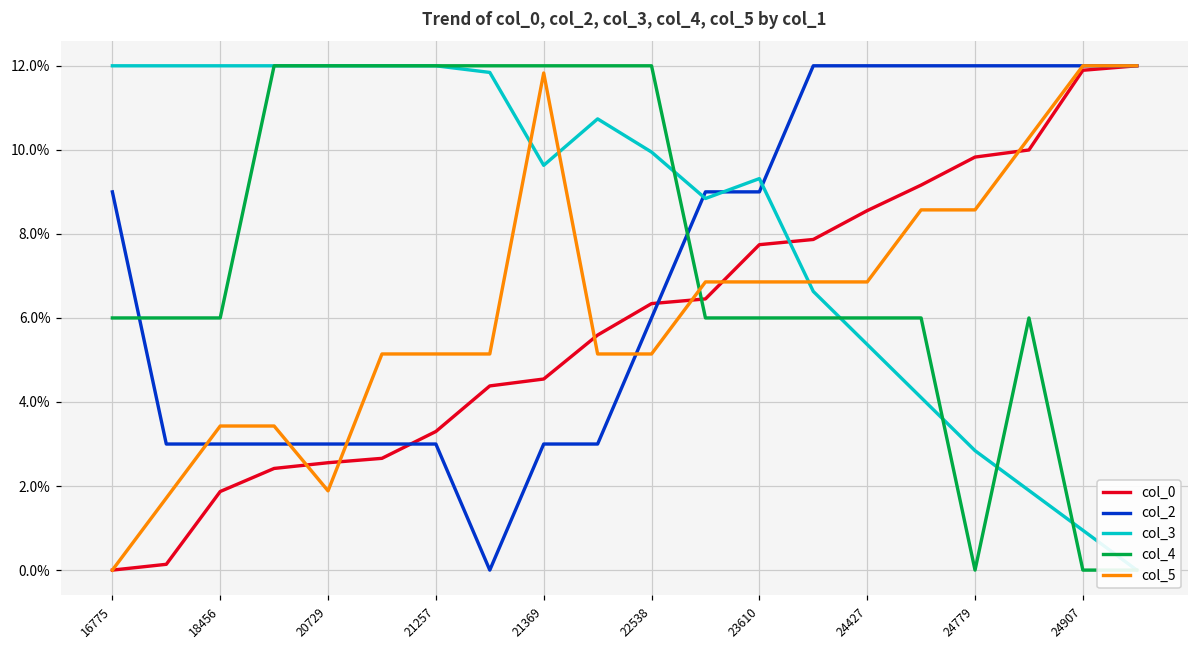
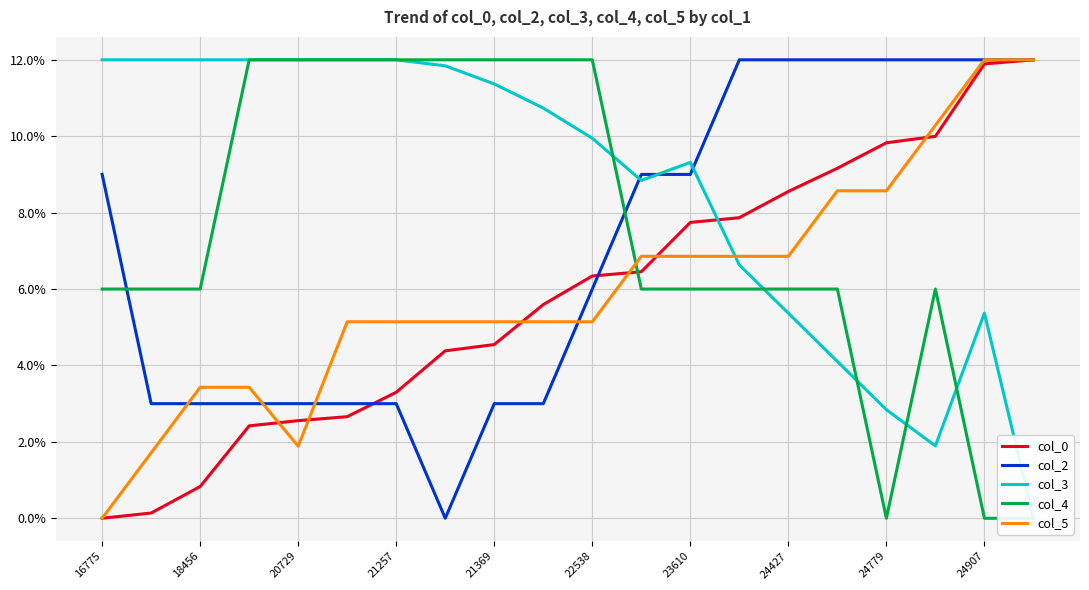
col_0, 18456: 1.9% -> 0.8%
col_3, 21369: 9.6% -> 11.4%
col_5, 21369: 11.8% -> 5.1%
col_3, 24907: 0.9% -> 5.4%
